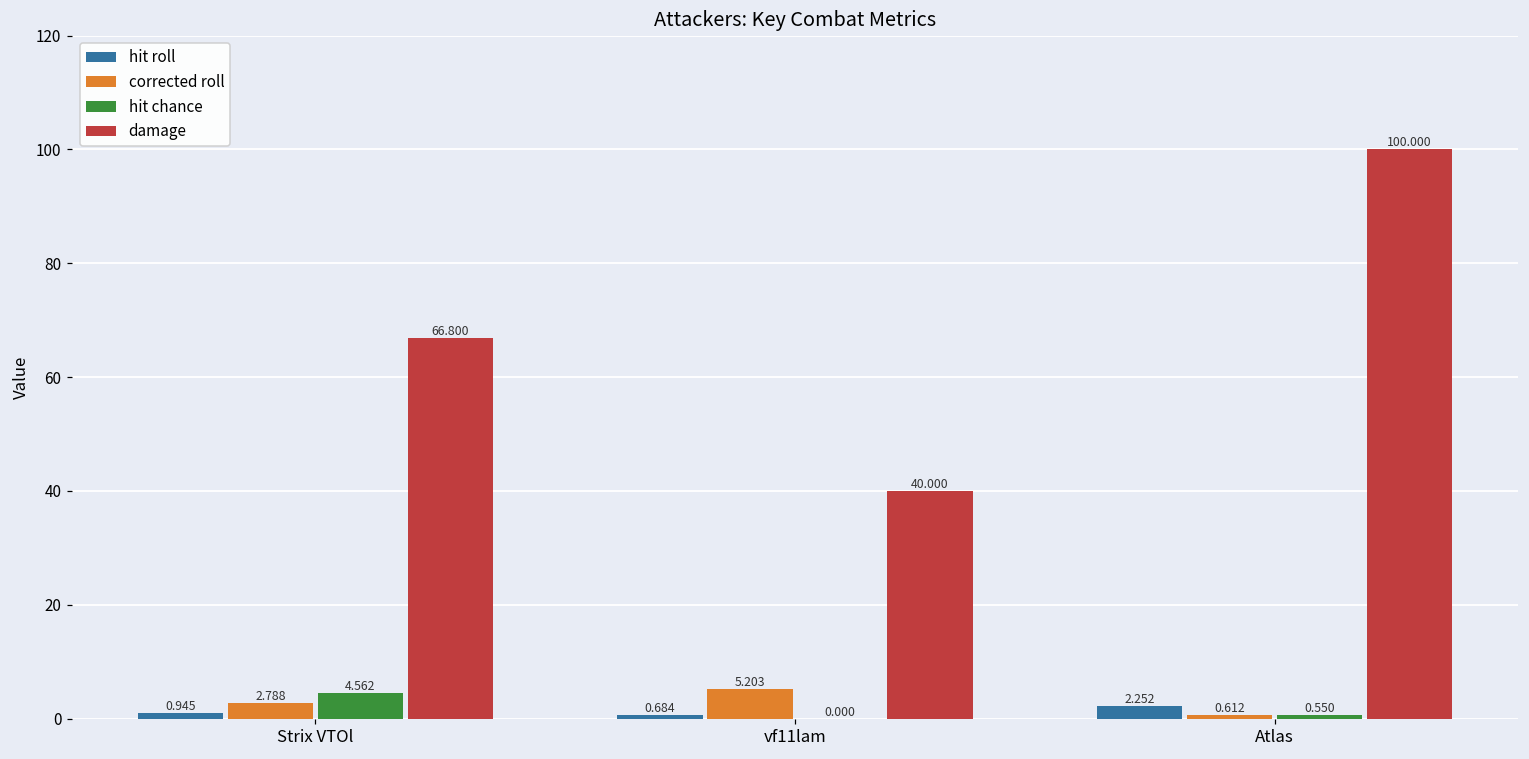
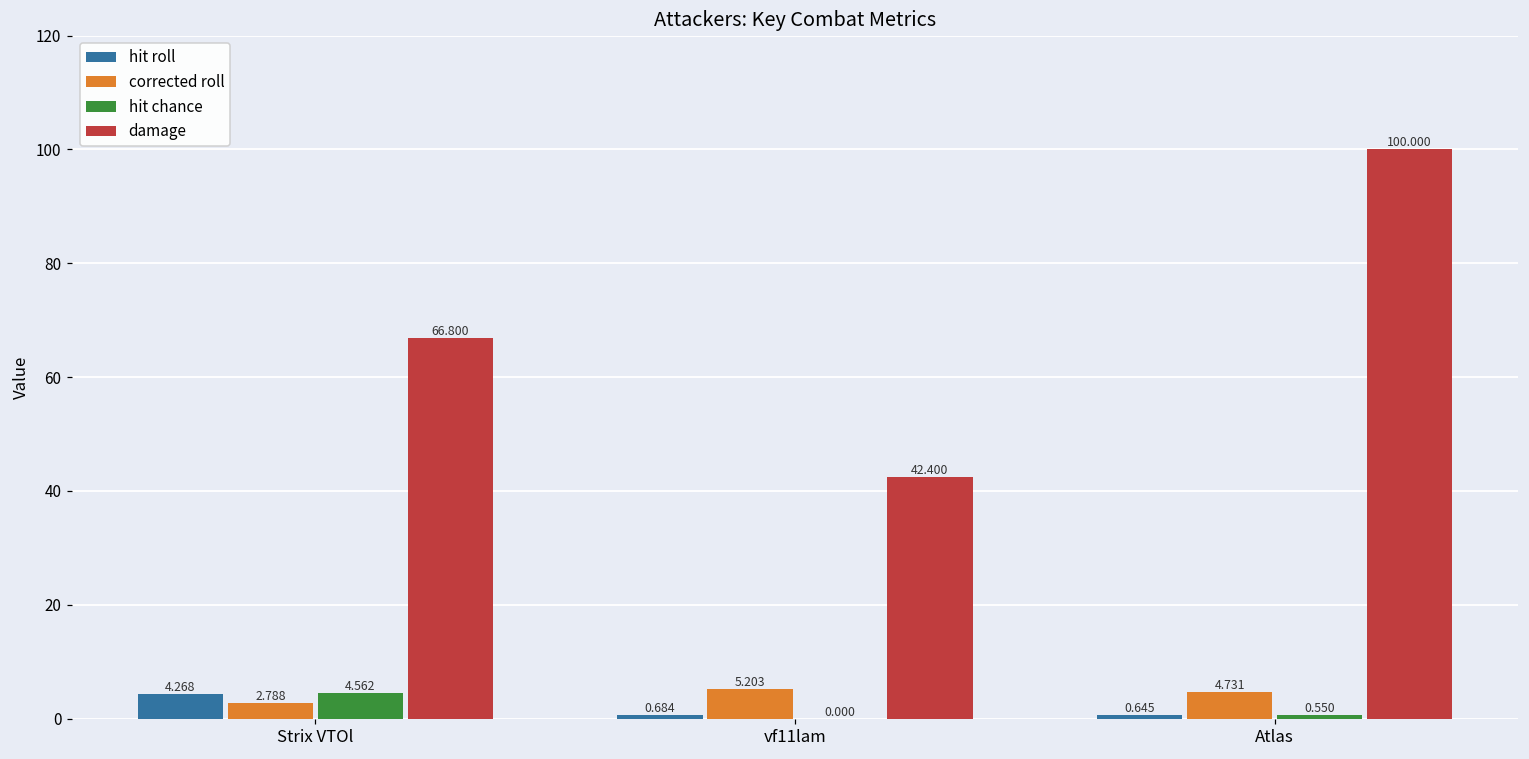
hit roll, Strix VTOl: 0.945 -> 4.268
damage, vf11lam: 40.000 -> 42.400
hit roll, Atlas: 2.252 -> 0.645
corrected roll, Atlas: 0.612 -> 4.731
